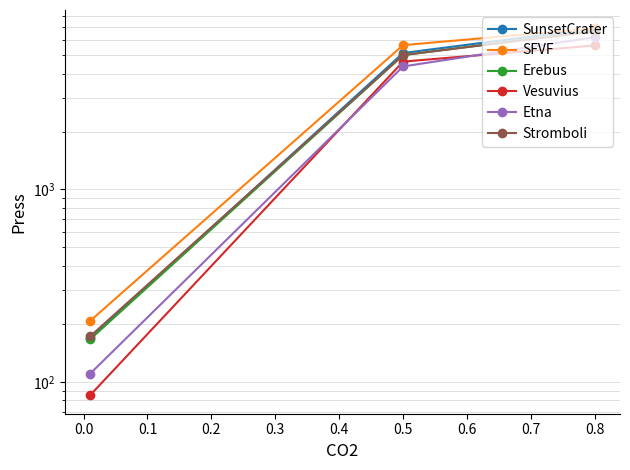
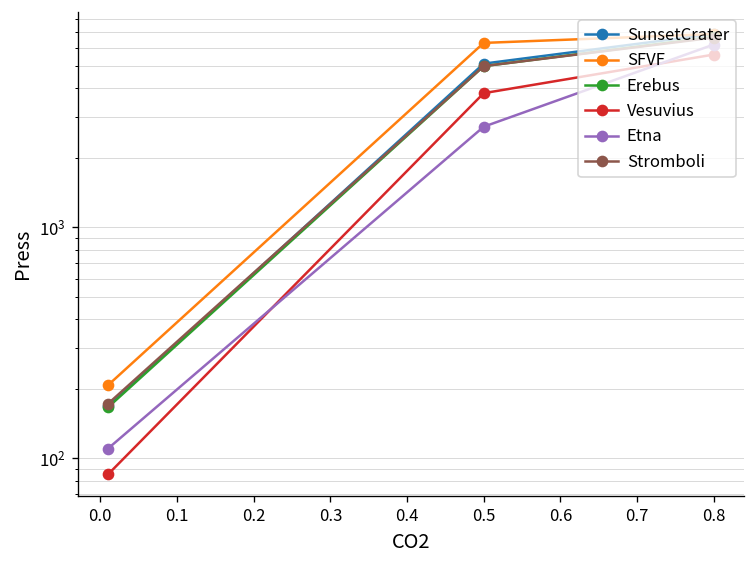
SFVF, 0.5: 5600 -> 6300
Vesuvius, 0.5: 4600 -> 3800
Etna, 0.5: 4400 -> 2700
